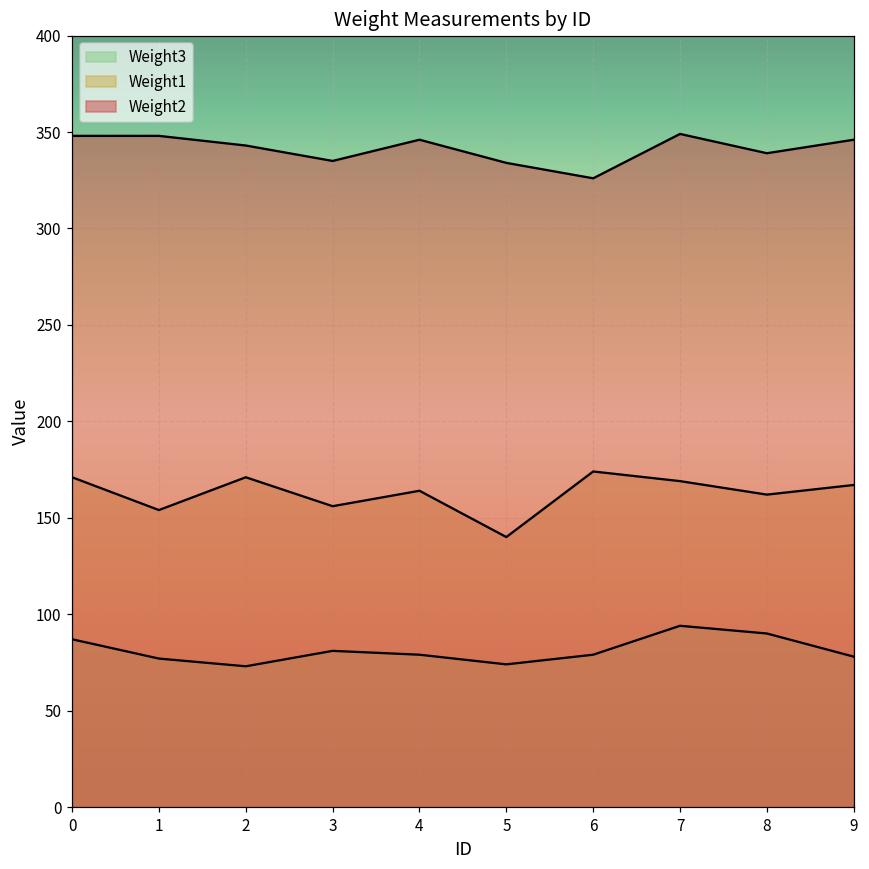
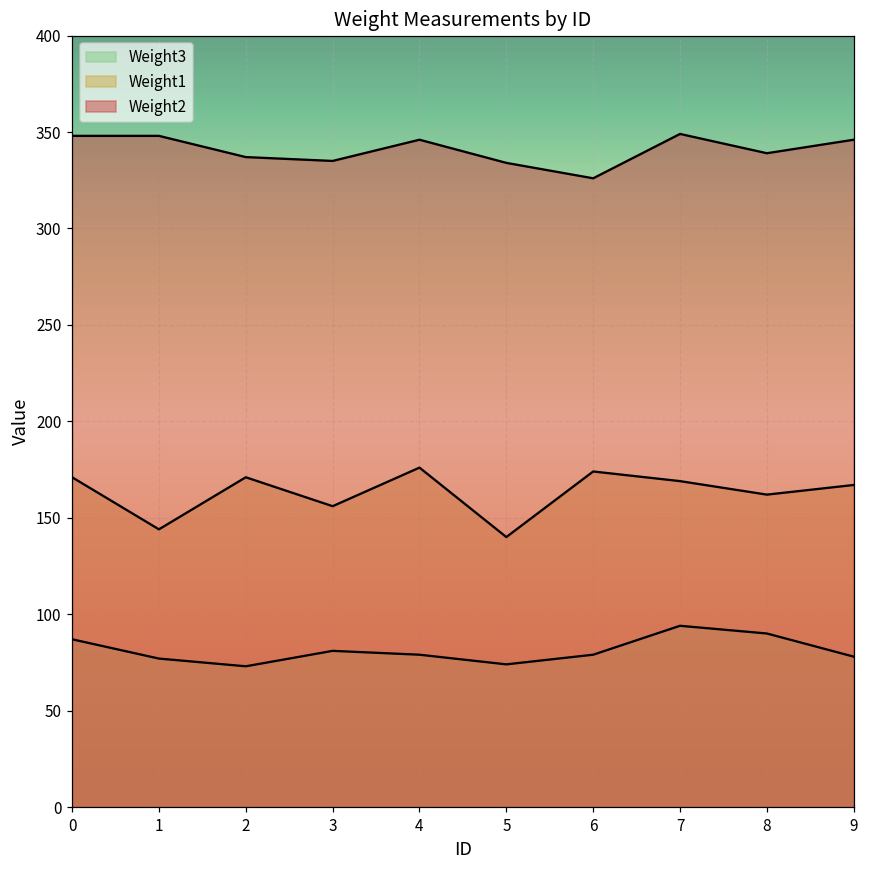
Weight1, 1: 154 -> 144
Weight2, 2: 343 -> 337
Weight1, 4: 164 -> 176
